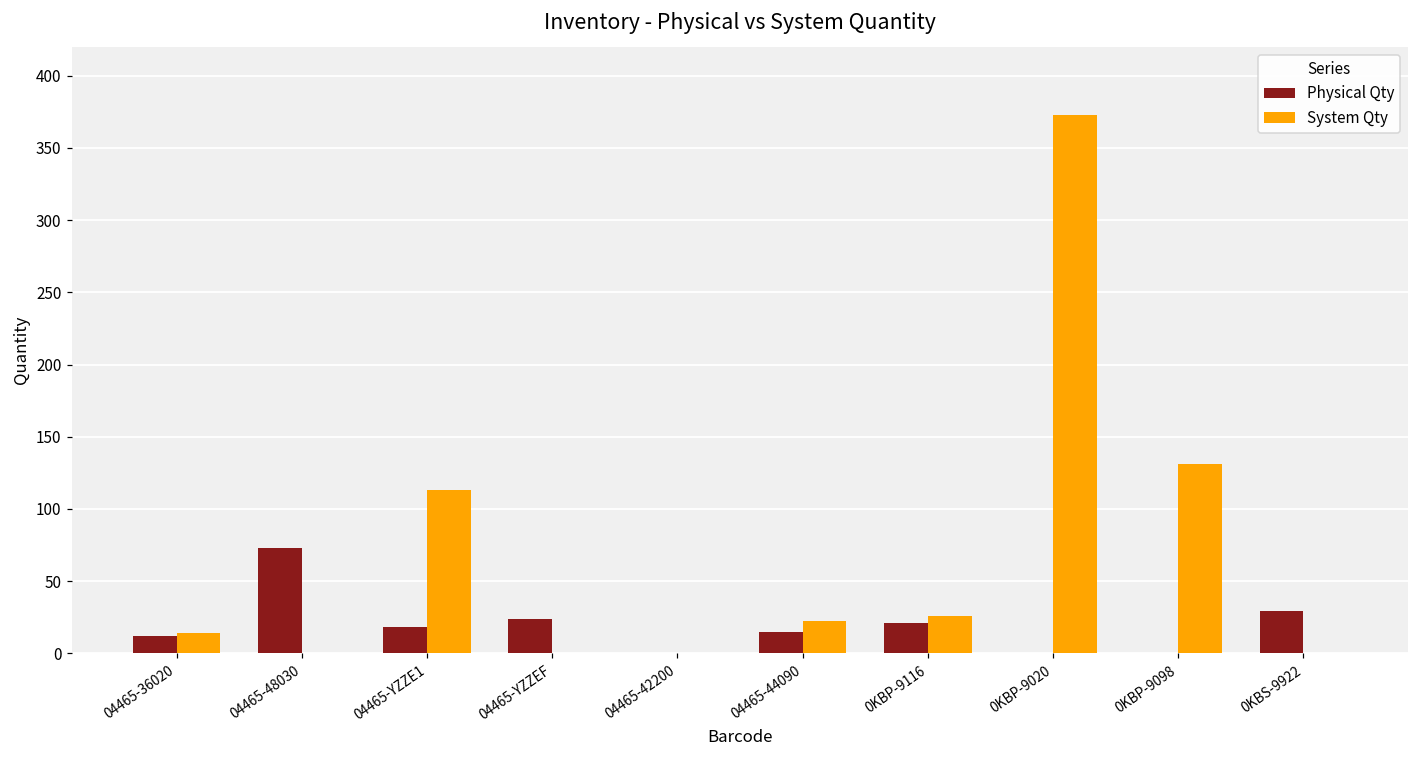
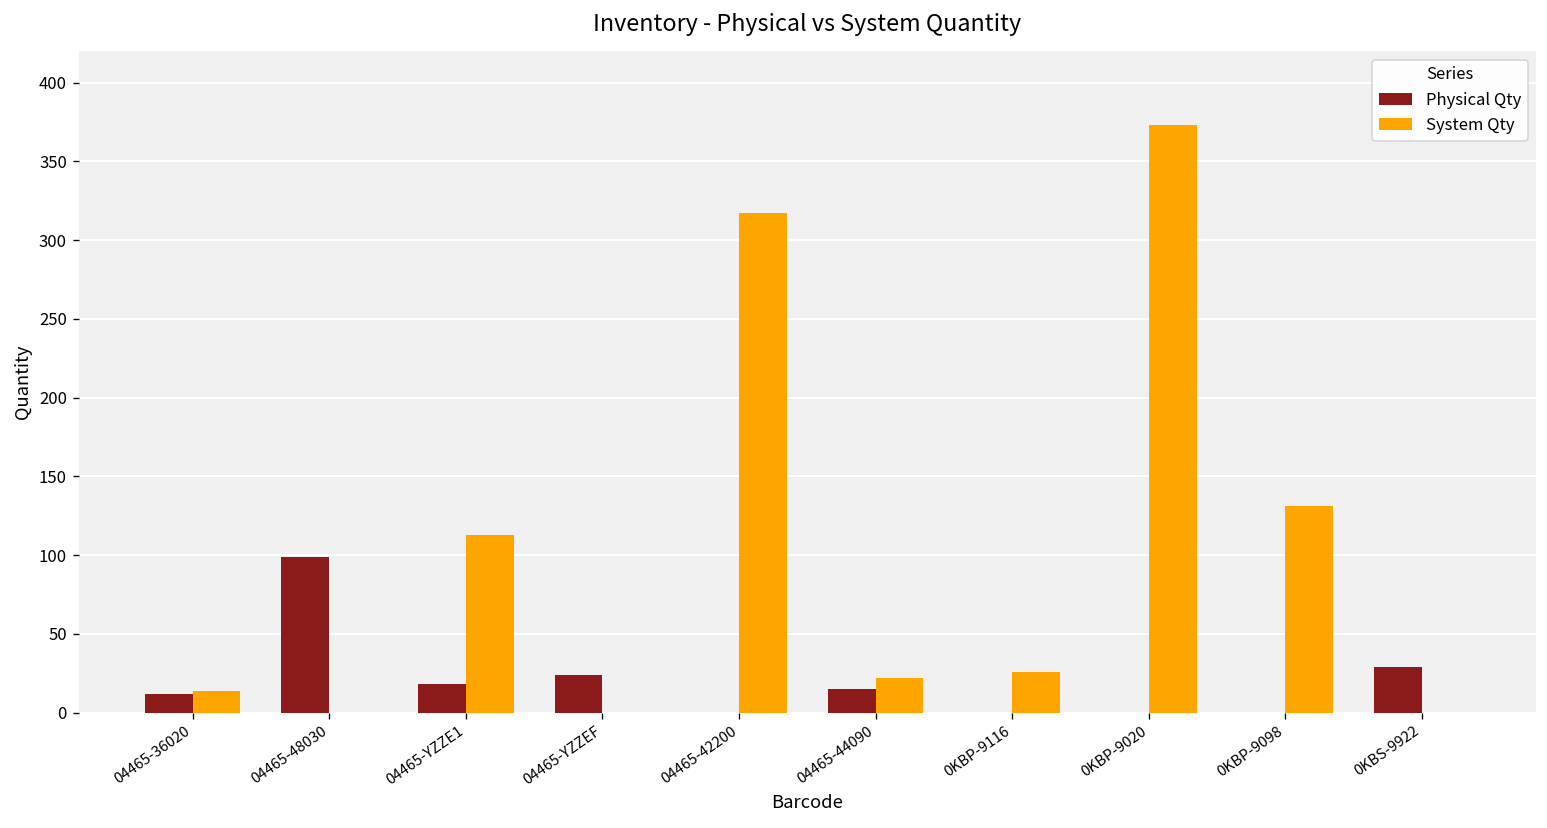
Physical Qty, 04465-48030: 73 -> 99
System Qty, 04465-42200: 0 -> 317
Physical Qty, 0KBP-9116: 21 -> 0
